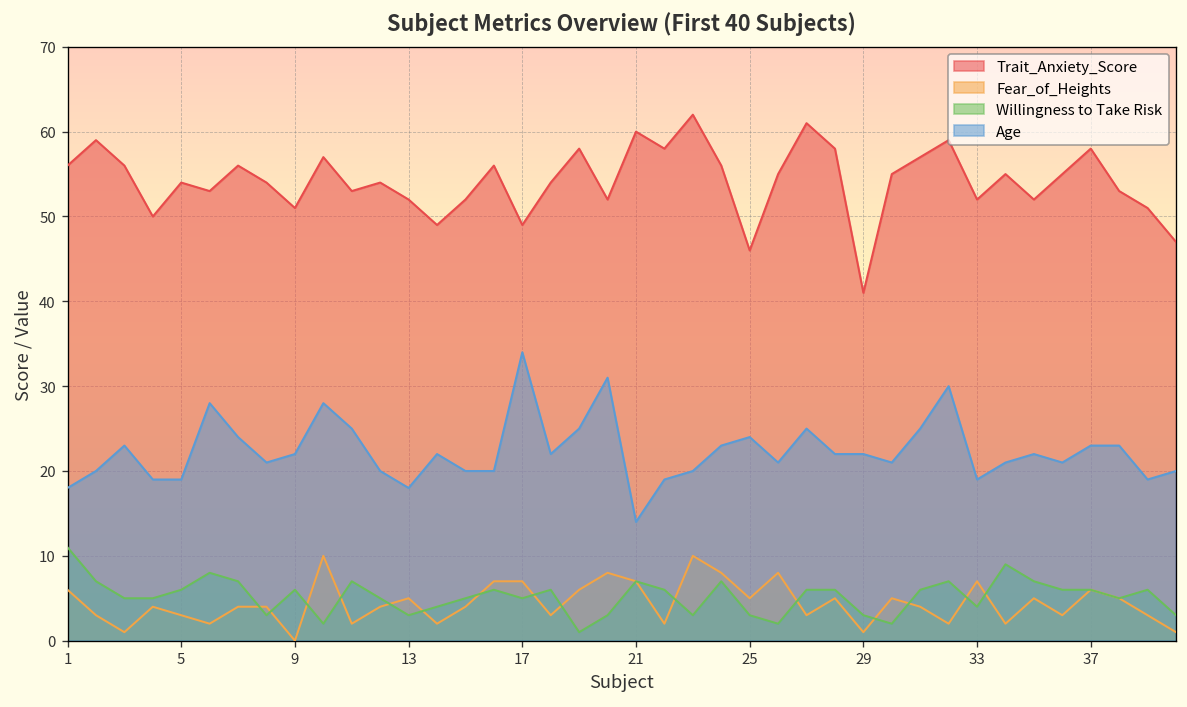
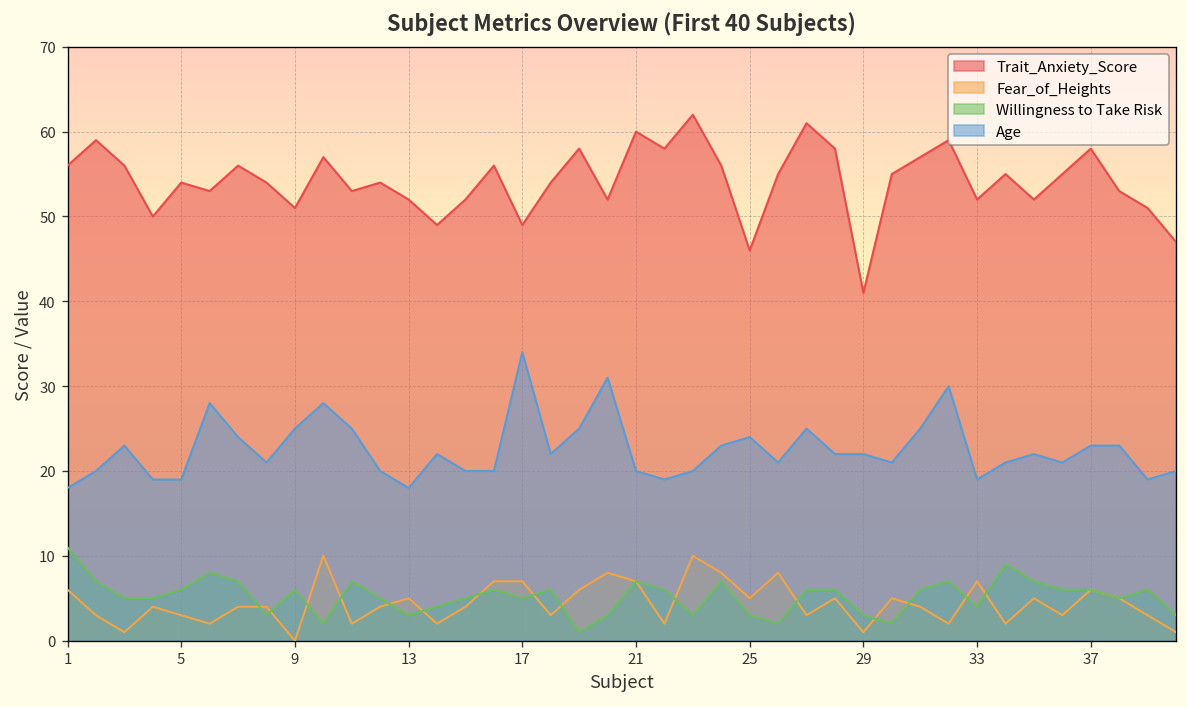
Age, 9: 22 -> 25
Age, 21: 14 -> 20
